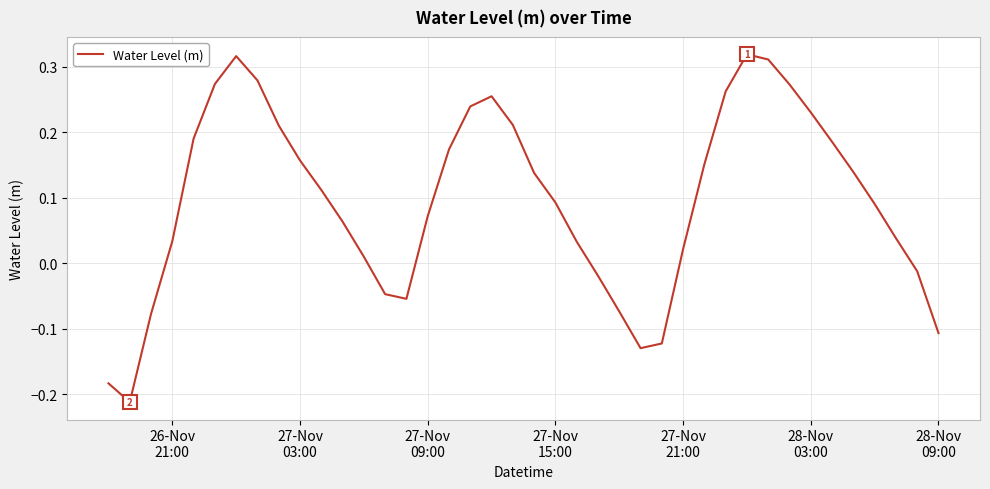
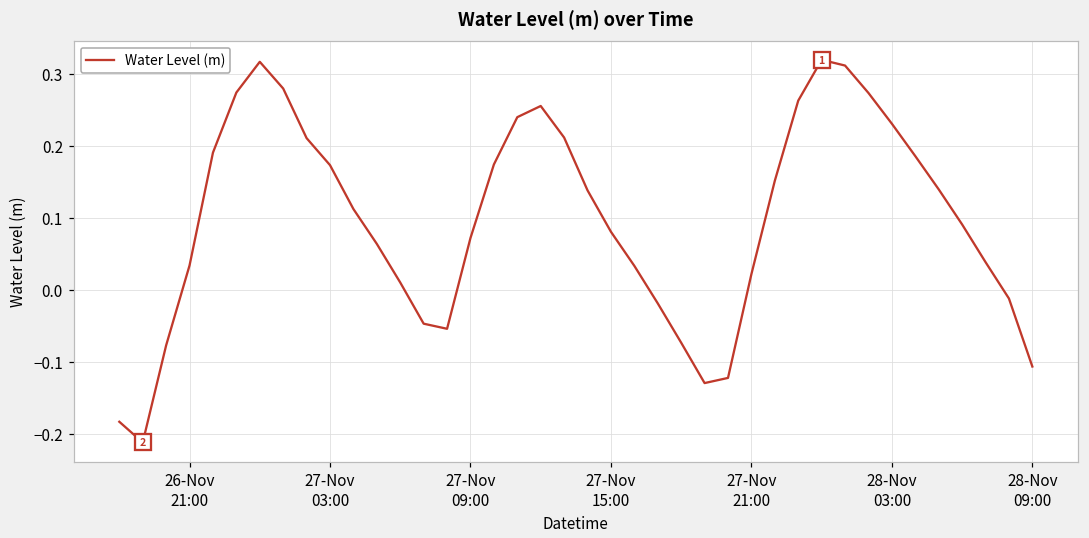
Water Level (m), 27-Nov 03:00: 0.16 -> 0.17
Water Level (m), 27-Nov 15:00: 0.09 -> 0.08
